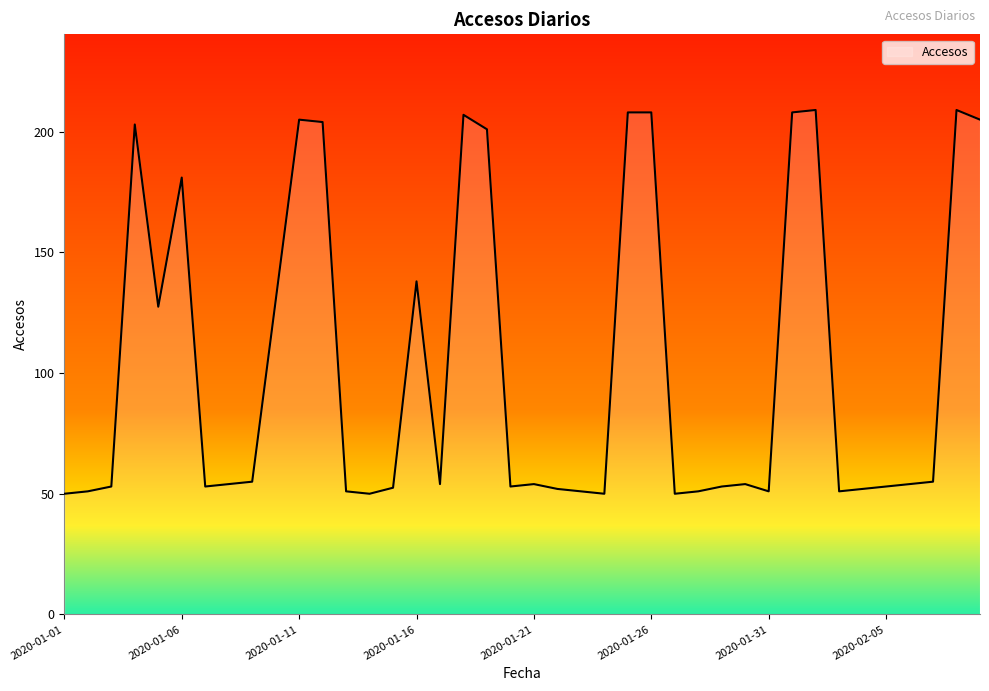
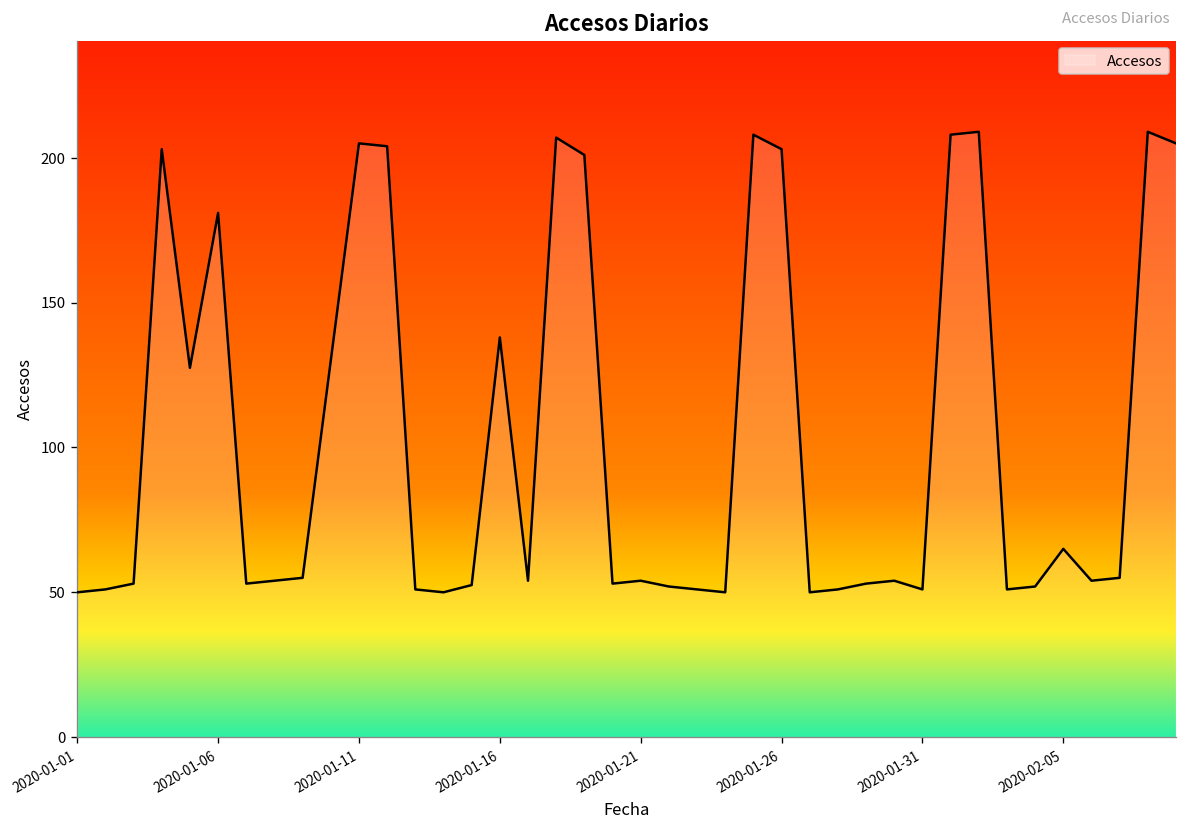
2020-01-26: 208 -> 203
2020-02-05: 53 -> 65
